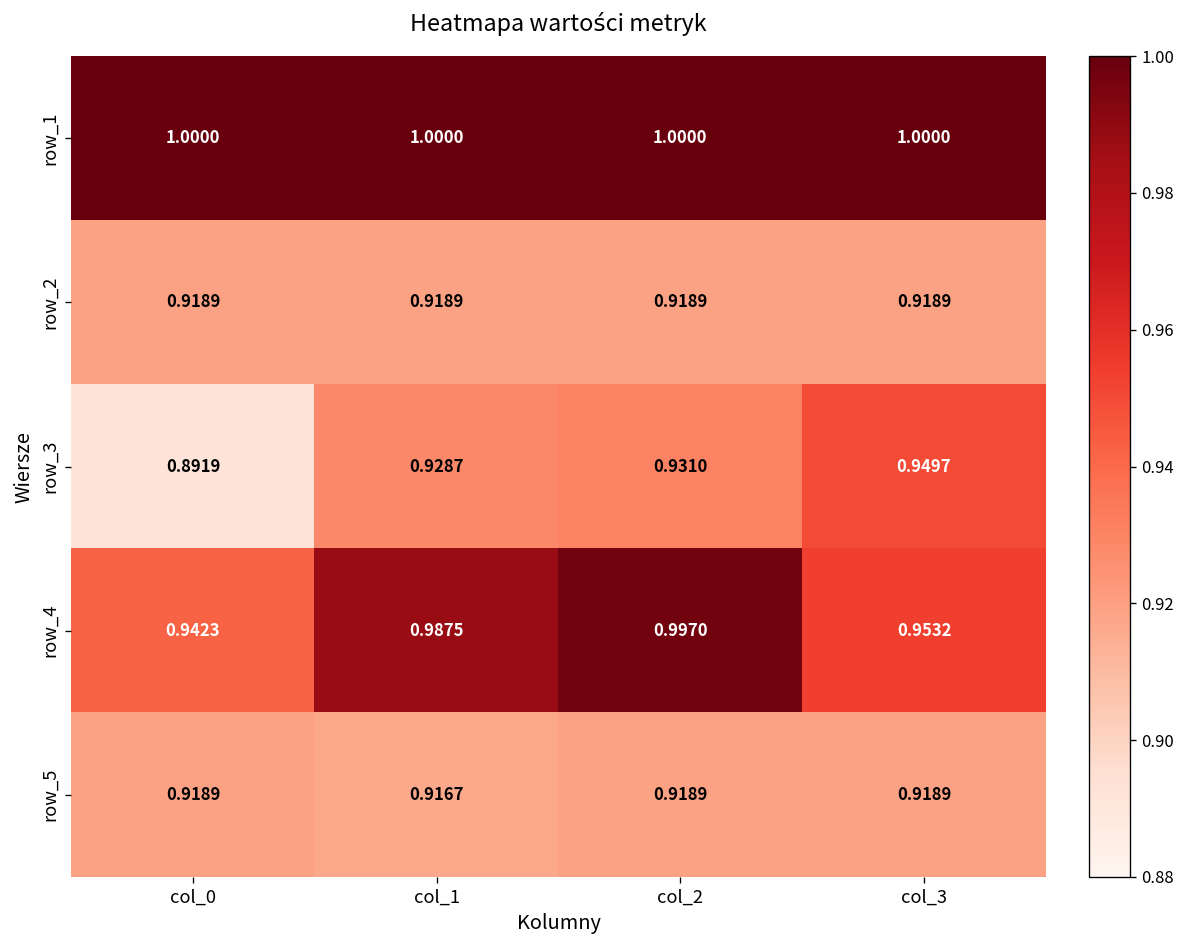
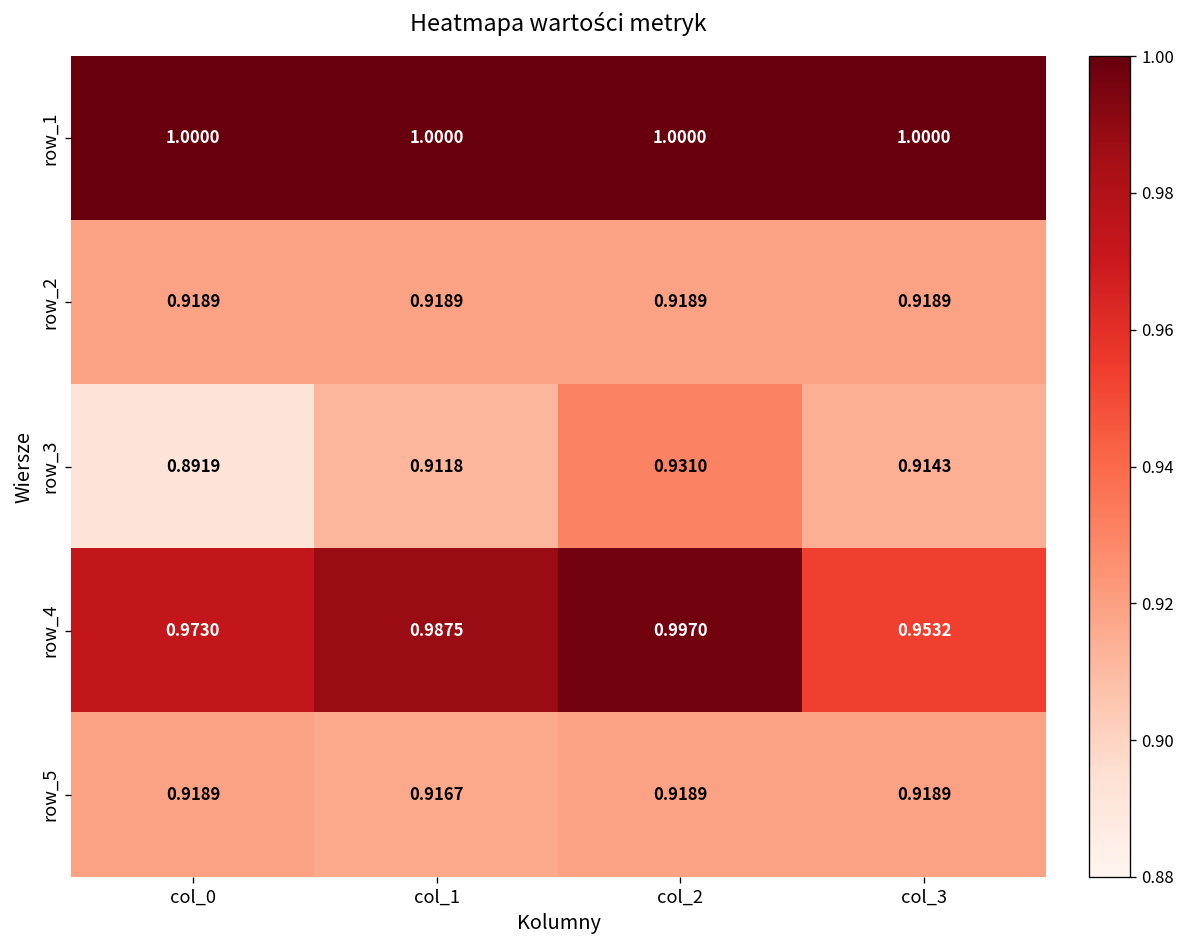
row_3, col_1: 0.9287 -> 0.9118
row_3, col_3: 0.9497 -> 0.9143
row_4, col_0: 0.9423 -> 0.9730
